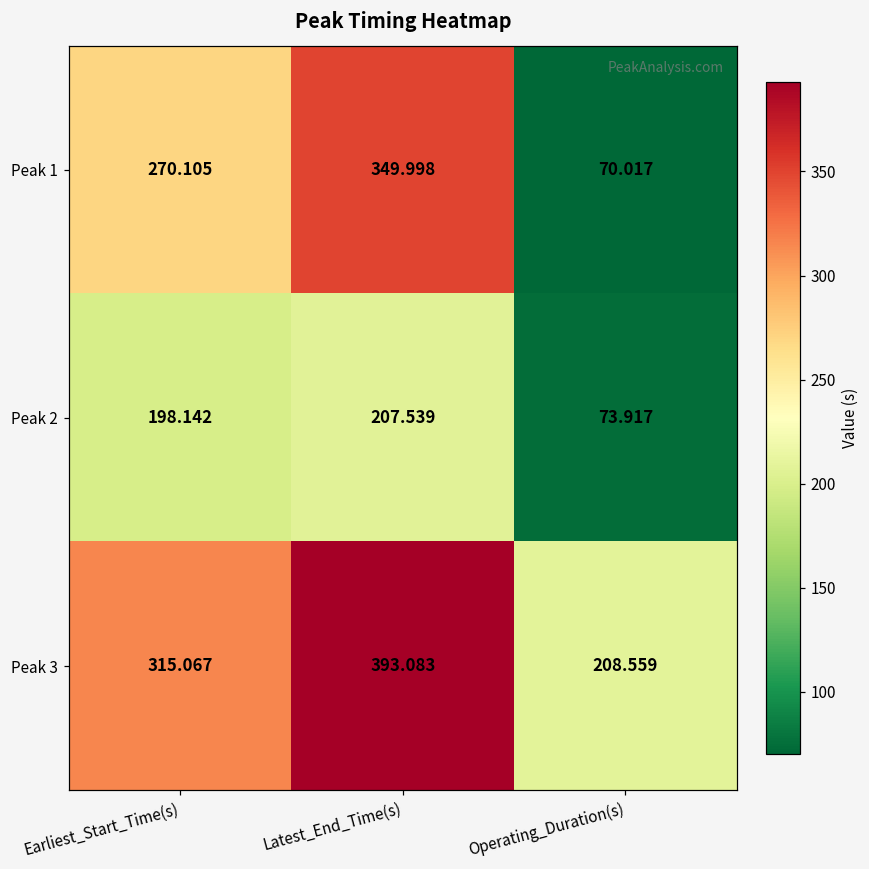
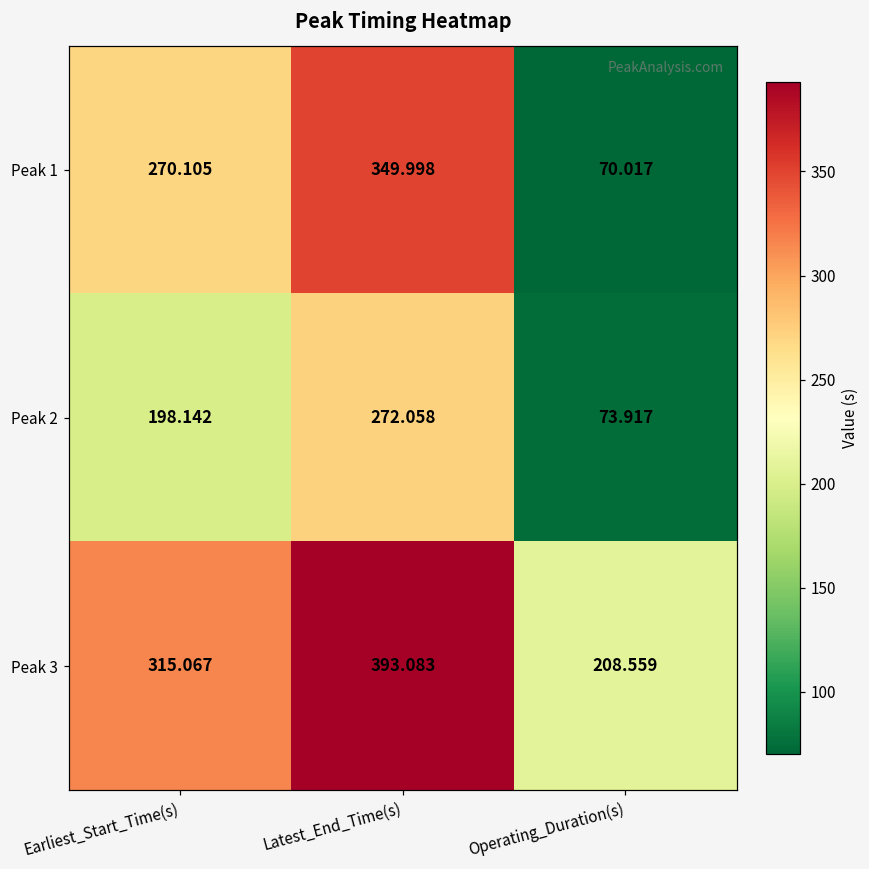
Peak 2, Latest_End_Time(s): 207.539 -> 272.058
